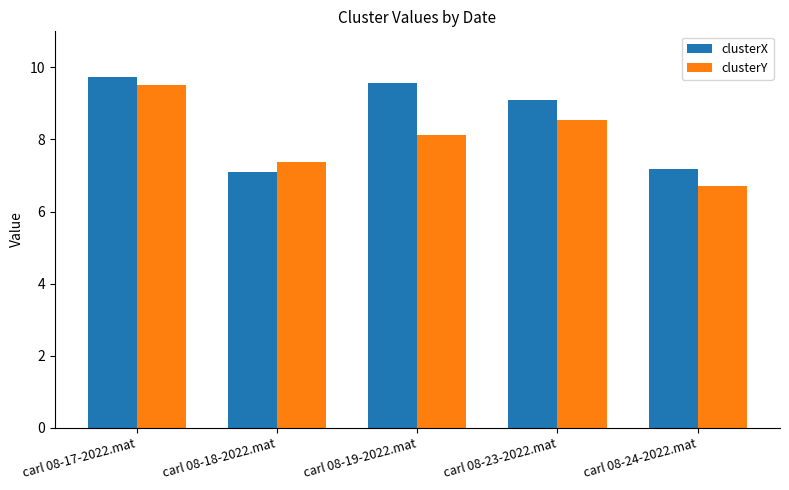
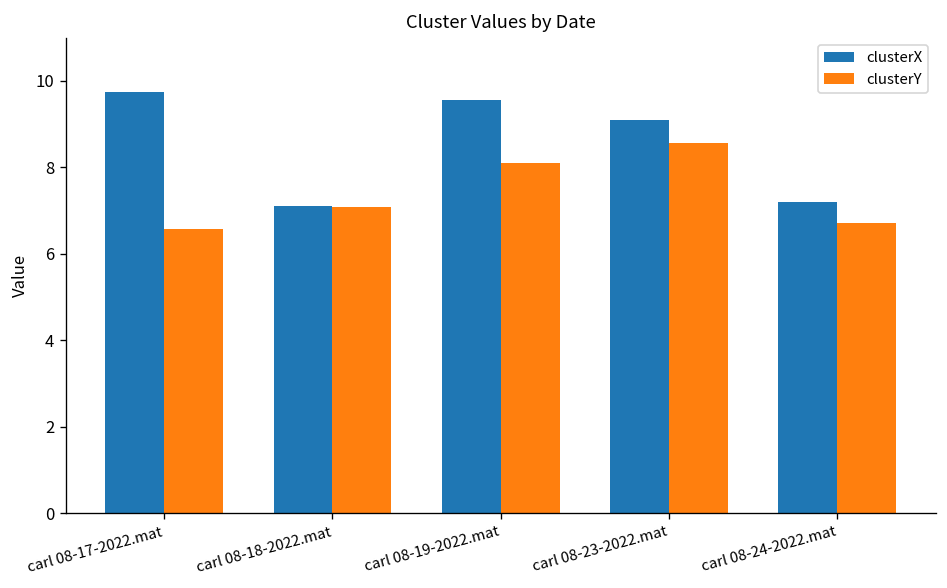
clusterY, carl 08-17-2022.mat: 9.5 -> 6.6
clusterY, carl 08-18-2022.mat: 7.4 -> 7.1
